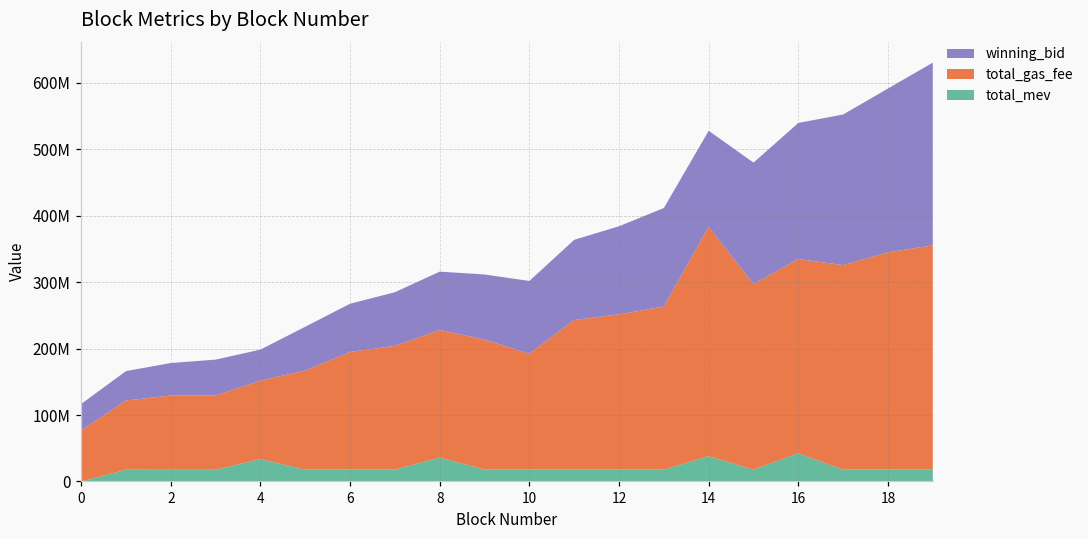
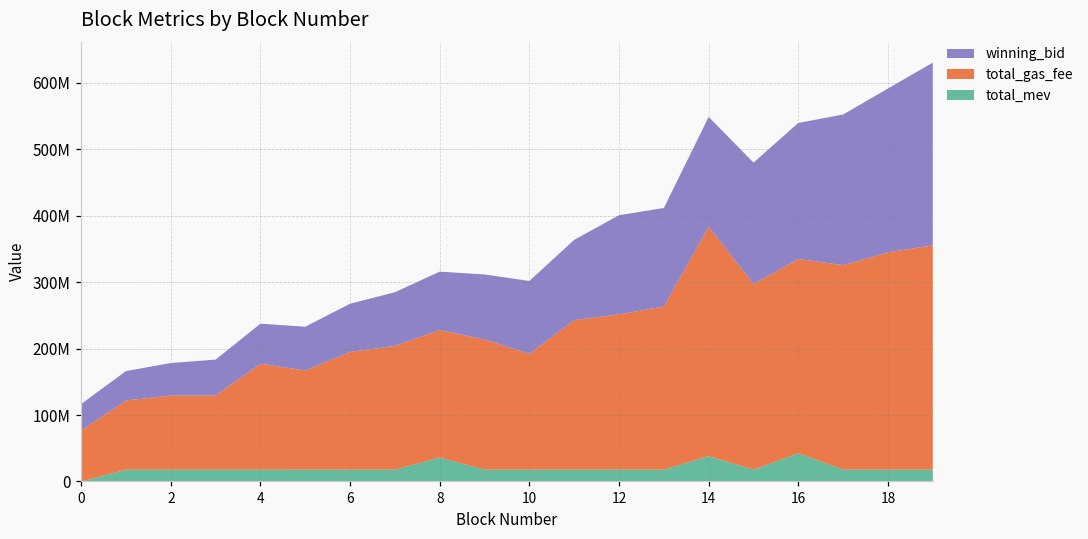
total_mev, 4: 30000000 -> 20000000
total_gas_fee, 4: 120000000 -> 160000000
winning_bid, 4: 50000000 -> 60000000
winning_bid, 12: 130000000 -> 150000000
winning_bid, 14: 140000000 -> 170000000
